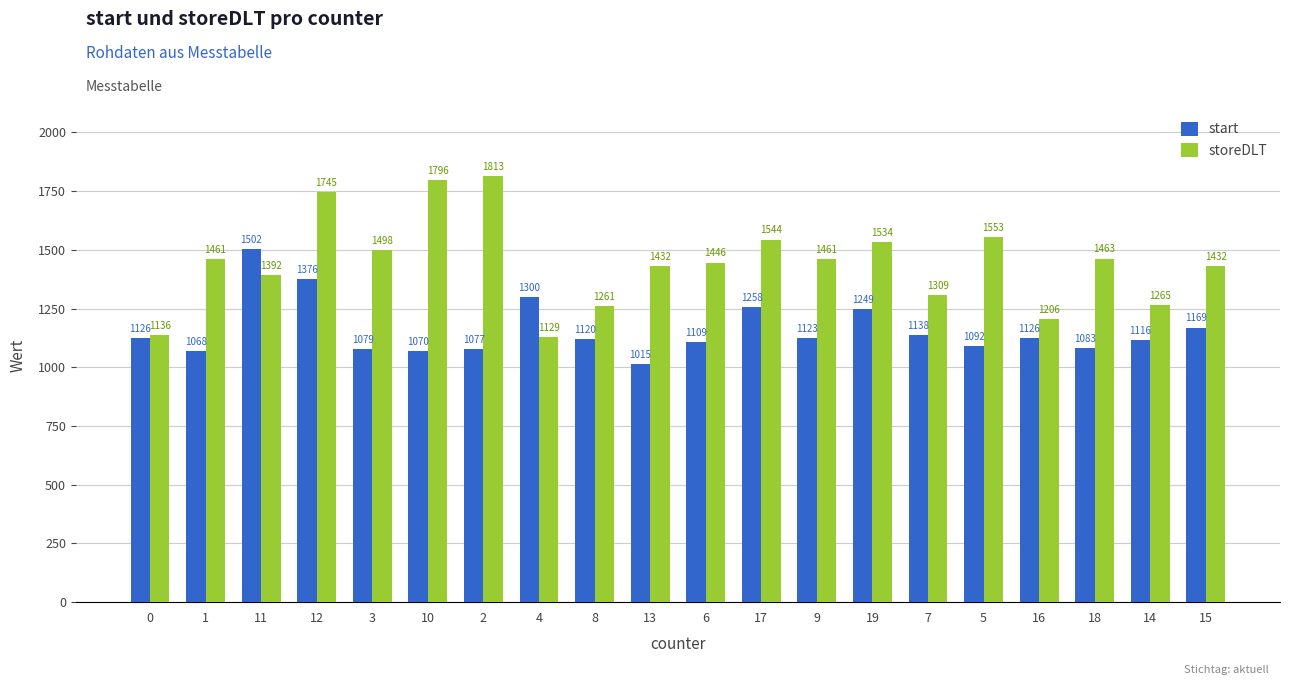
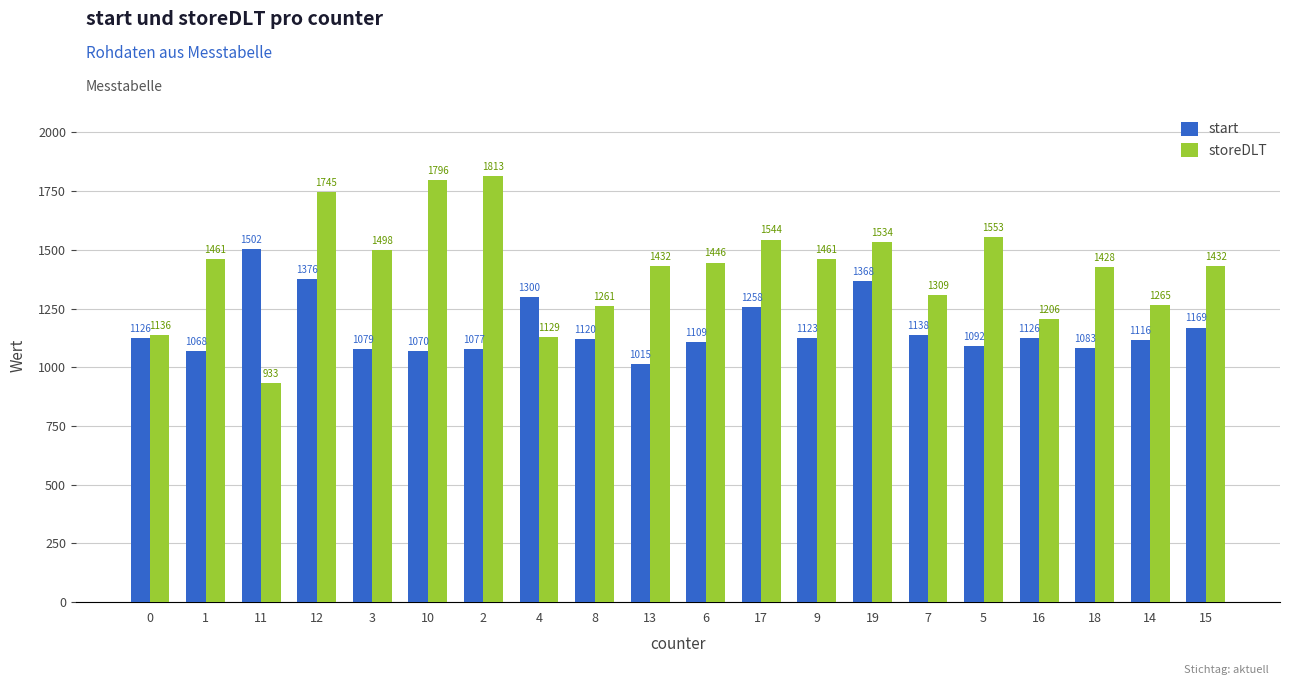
storeDLT, 11: 1392 -> 933
start, 19: 1249 -> 1368
storeDLT, 18: 1463 -> 1428
